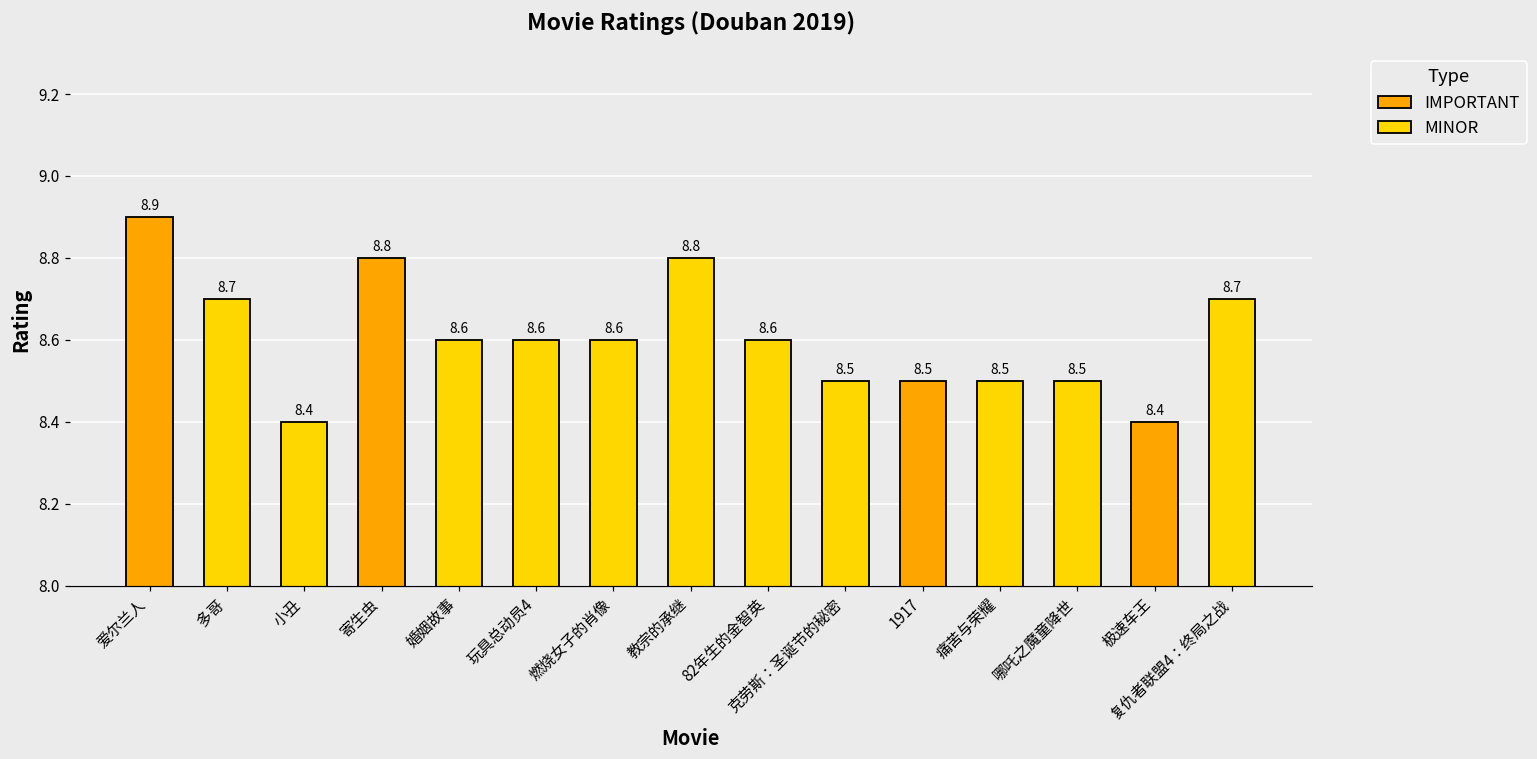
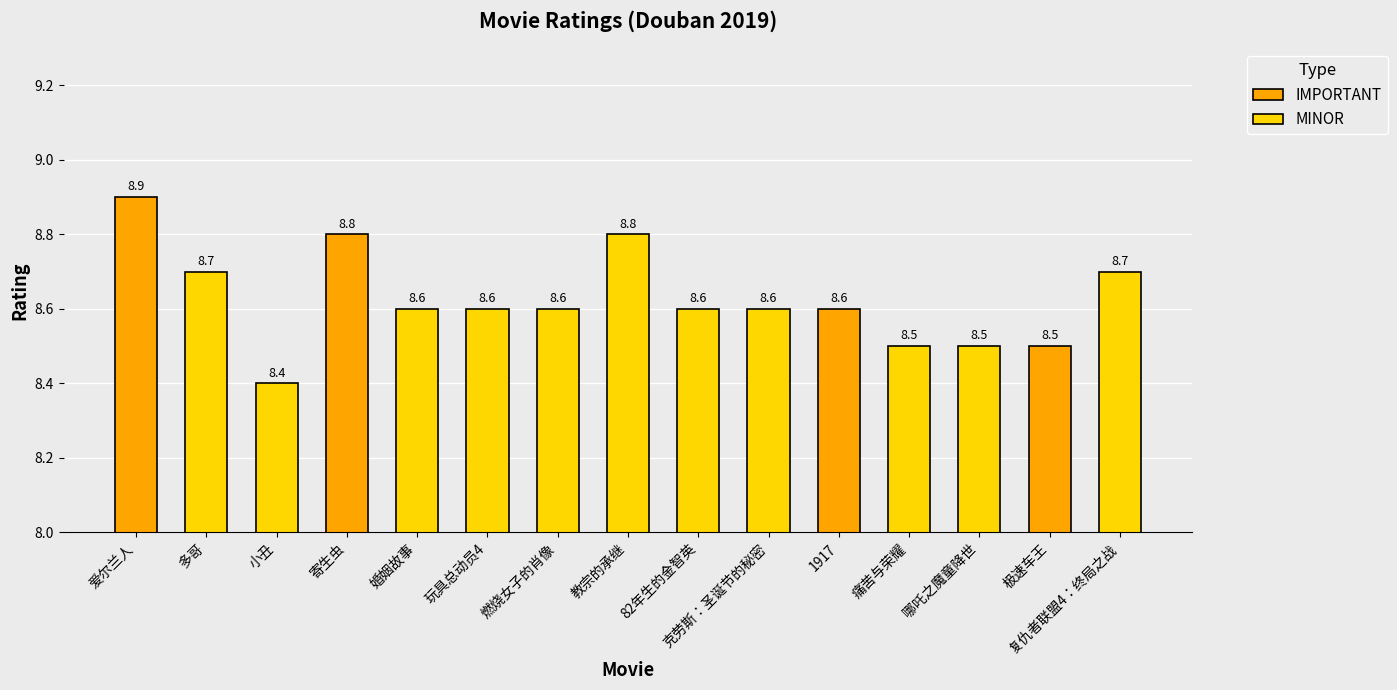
克劳斯：圣诞节的秘密: 8.5 -> 8.6
1917: 8.5 -> 8.6
极速车王: 8.4 -> 8.5
